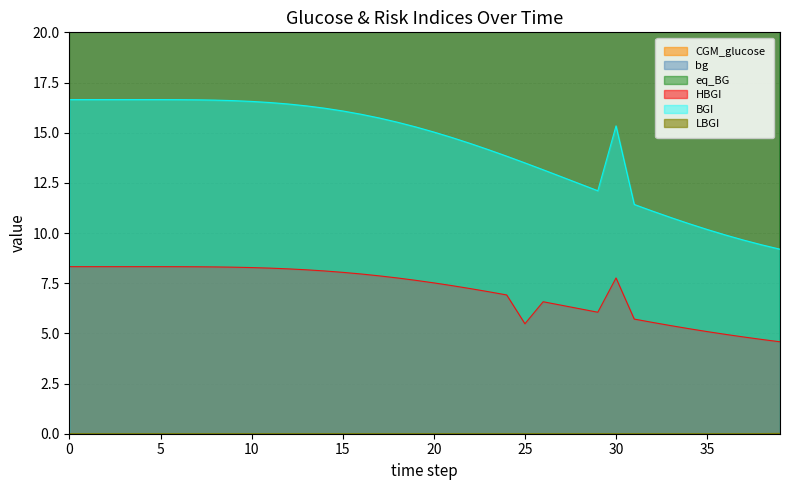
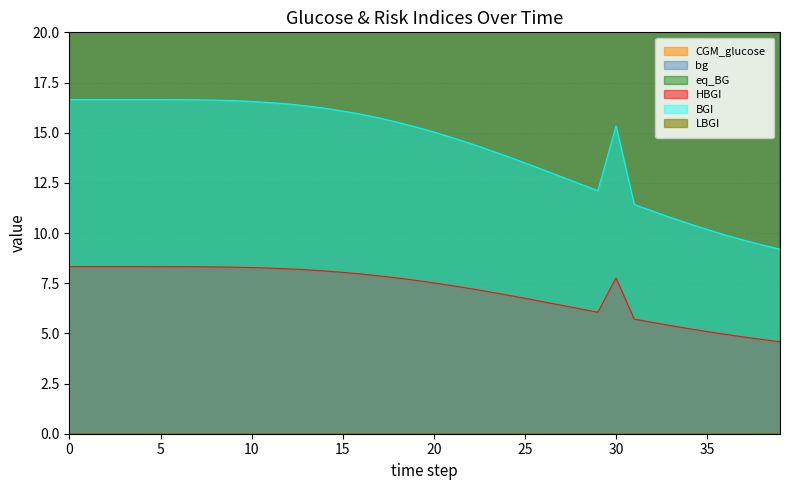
HBGI, 25: 5.5 -> 6.7
